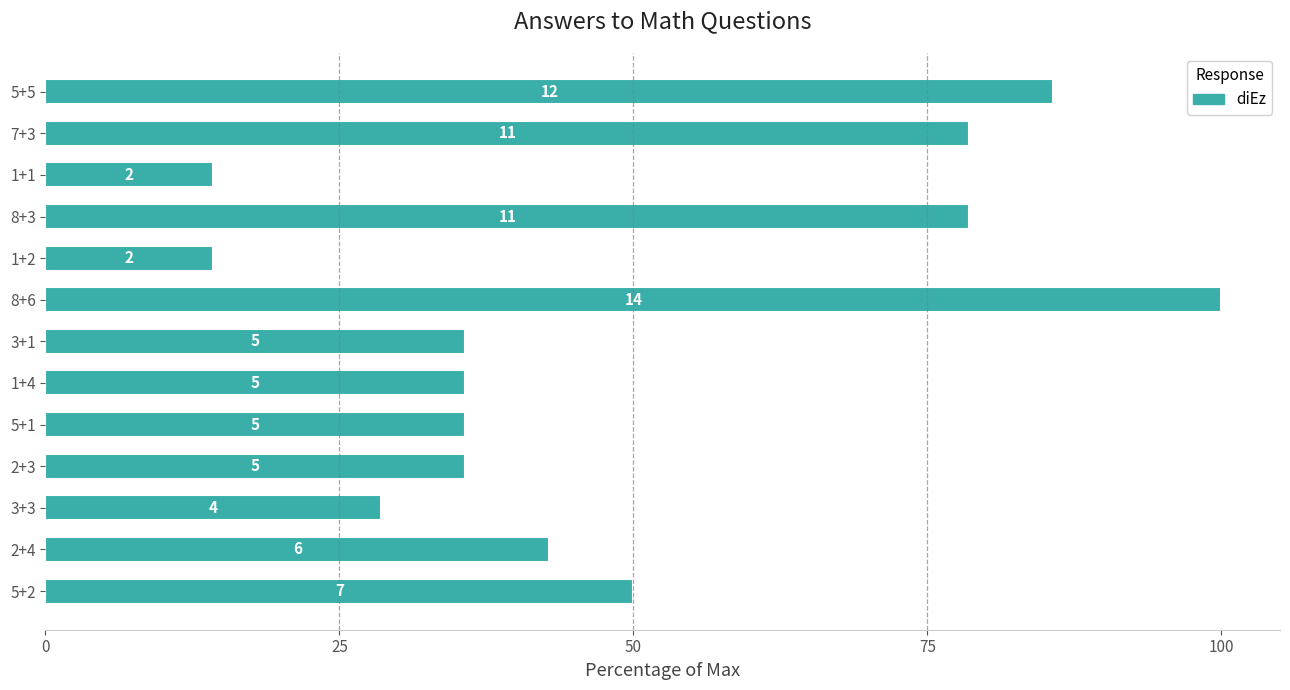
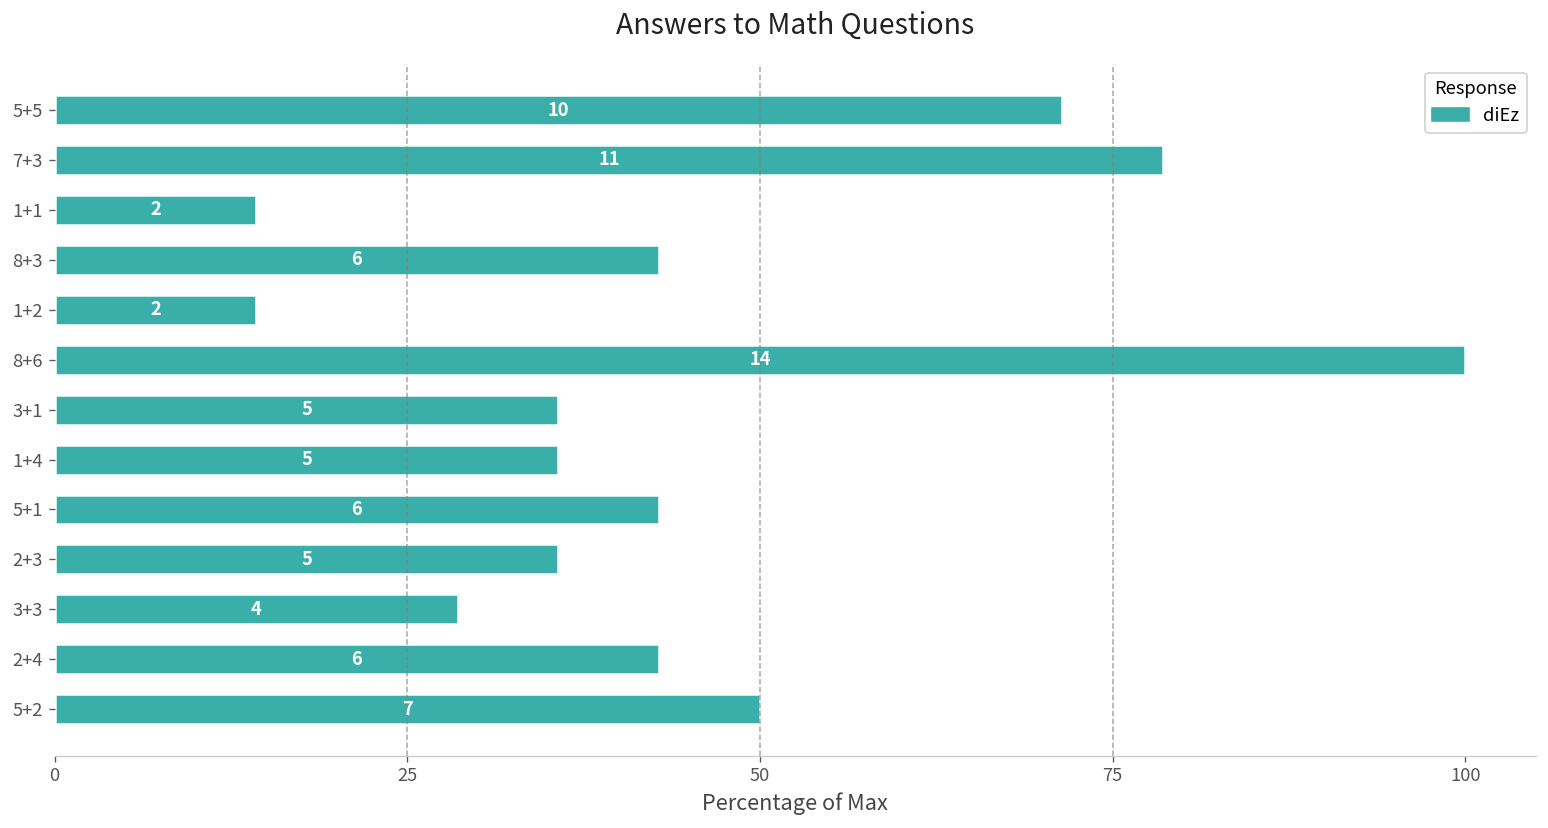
5+5: 12 -> 10
8+3: 11 -> 6
5+1: 5 -> 6
